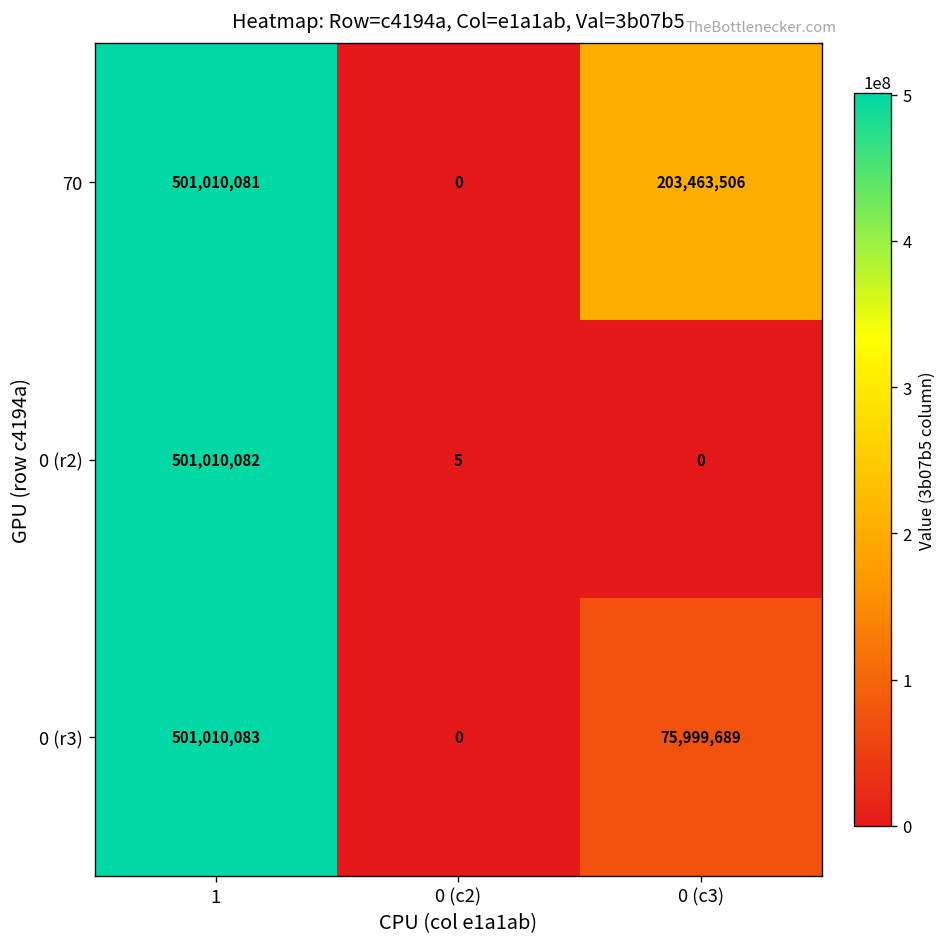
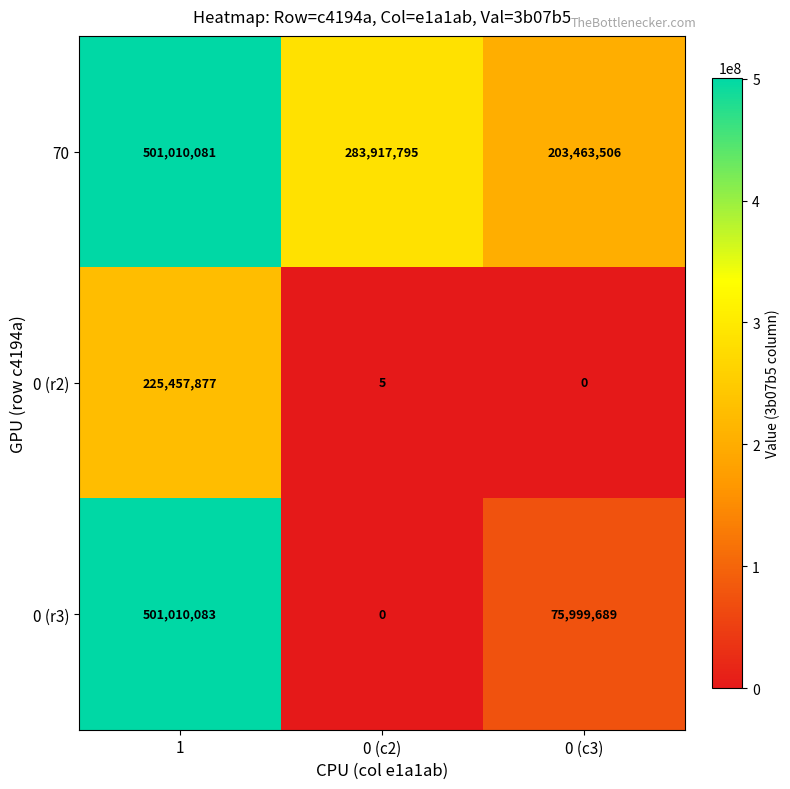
70, 0 (c2): 0 -> 283,917,795
0 (r2), 1: 501,010,082 -> 225,457,877
